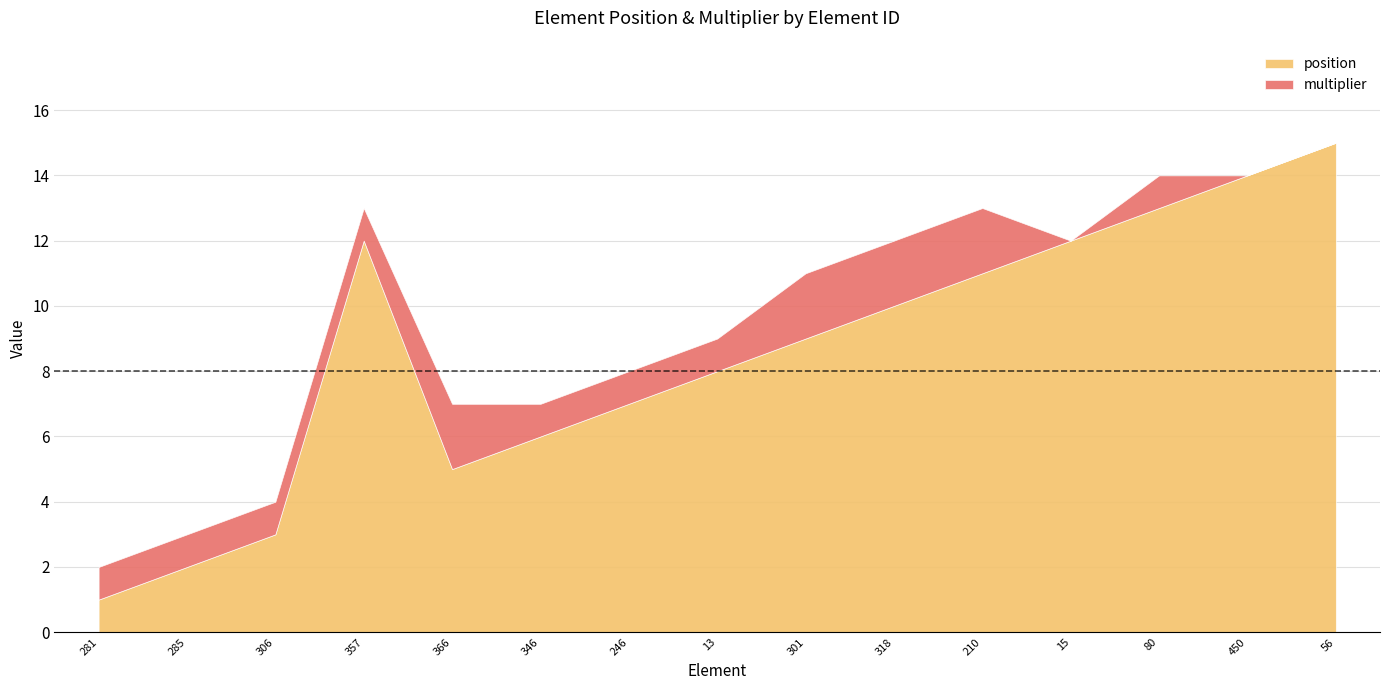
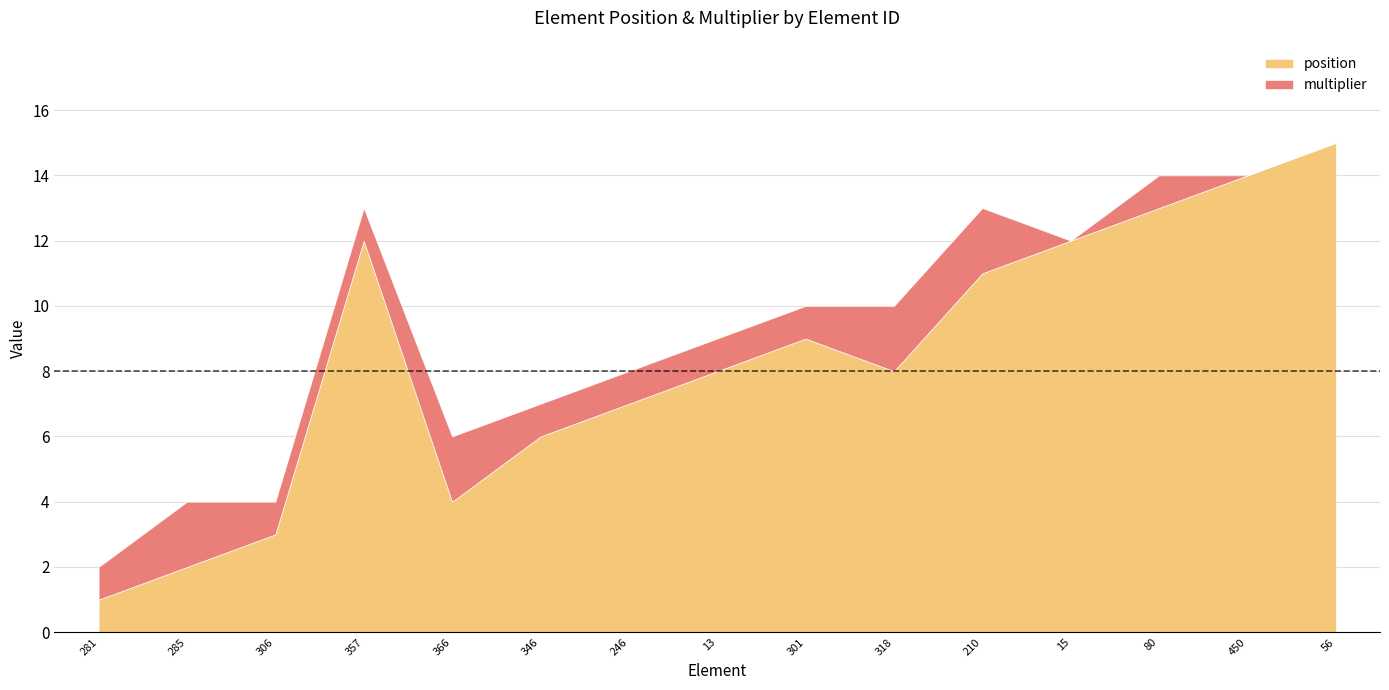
multiplier, 285: 1 -> 2
position, 366: 5 -> 4
multiplier, 301: 2 -> 1
position, 318: 10 -> 8
